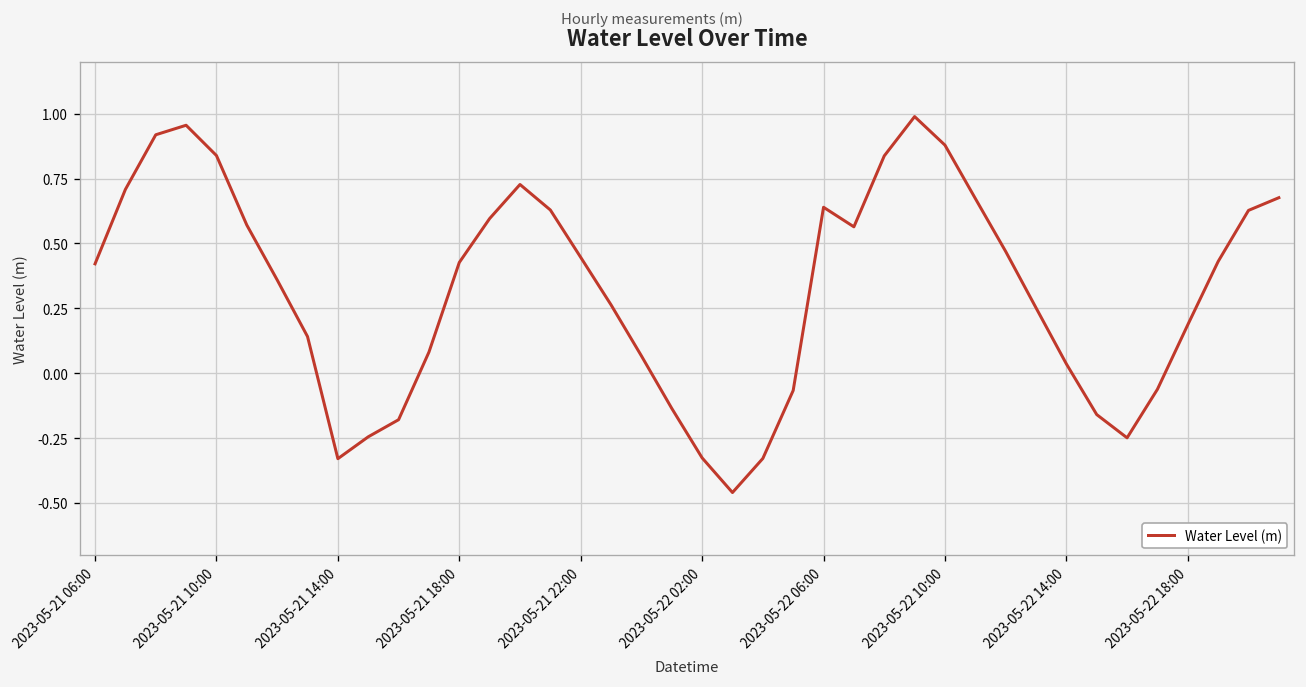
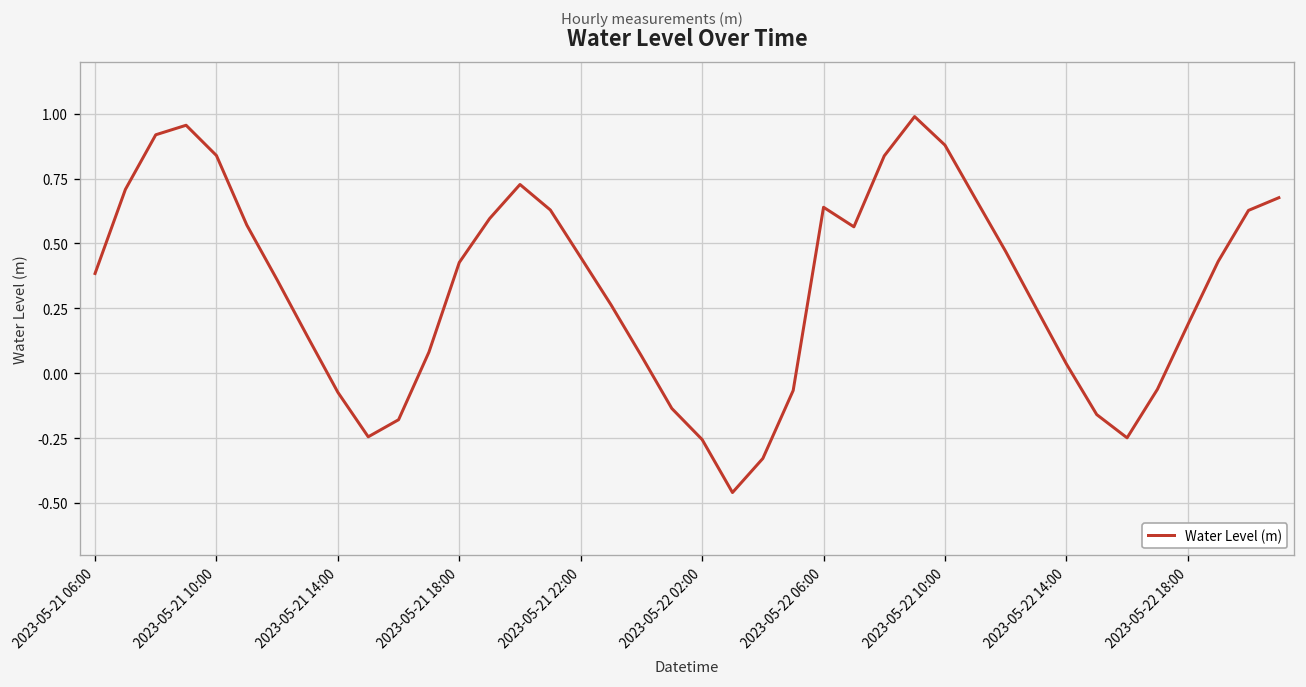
2023-05-21 06:00: 0.42 -> 0.38
2023-05-21 14:00: -0.33 -> -0.07
2023-05-22 02:00: -0.33 -> -0.26
